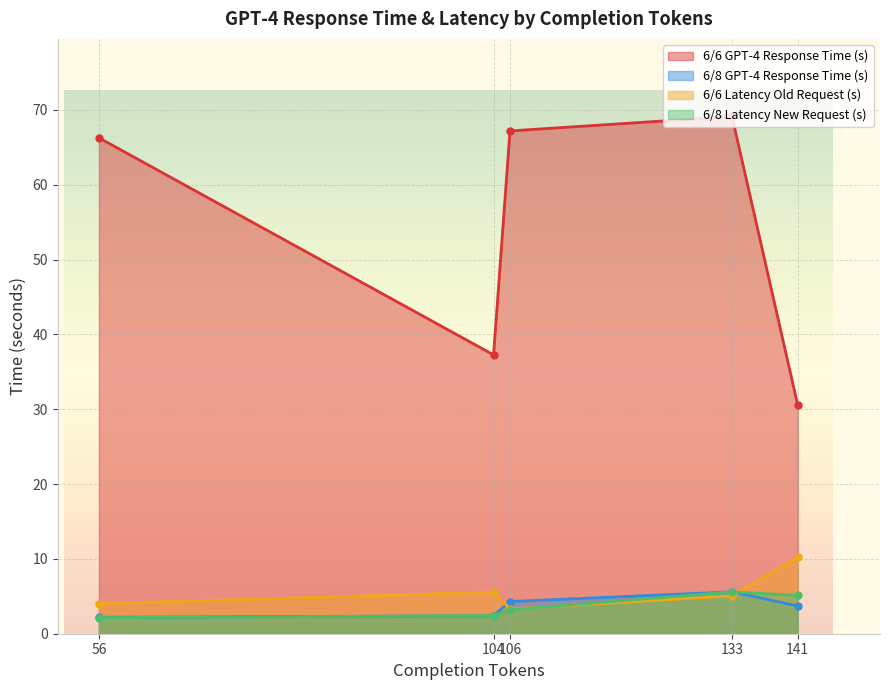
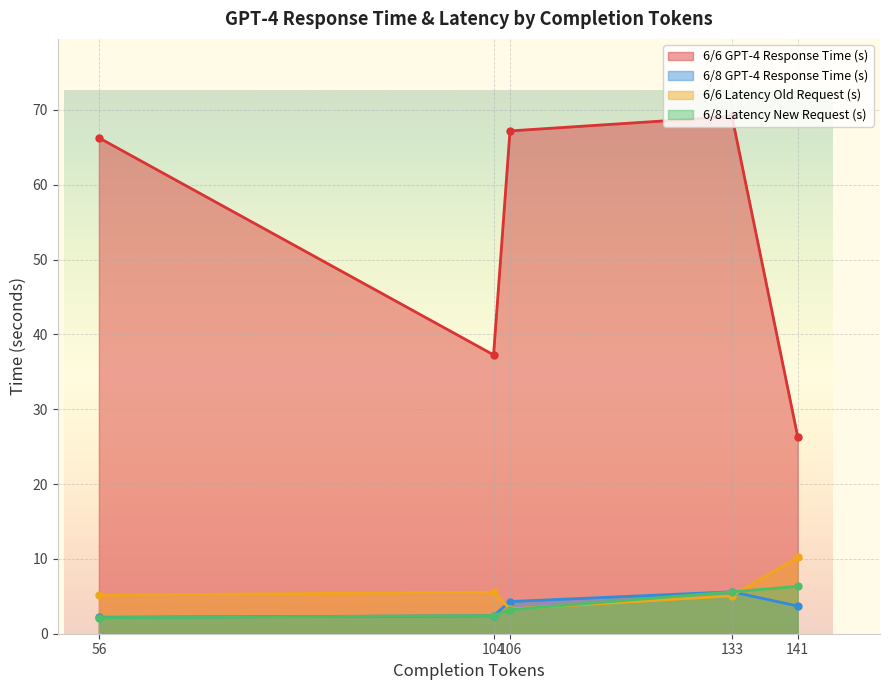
6/6 Latency Old Request (s), 56: 4 -> 5
6/6 GPT-4 Response Time (s), 141: 31 -> 26
6/8 Latency New Request (s), 141: 5 -> 6
